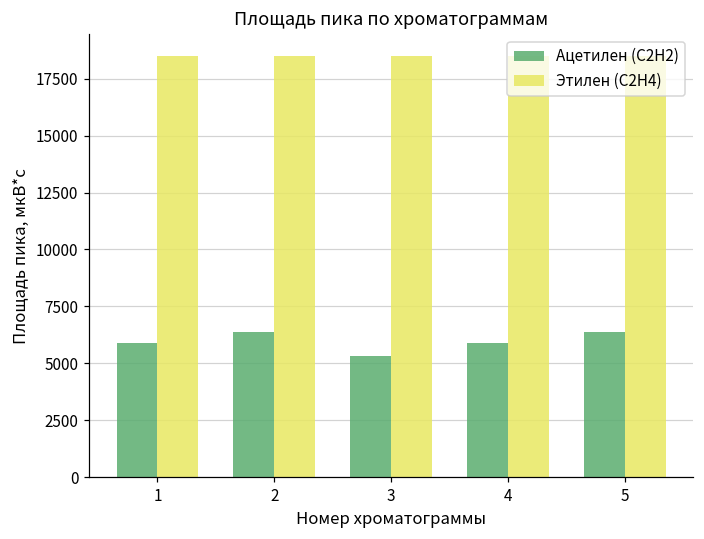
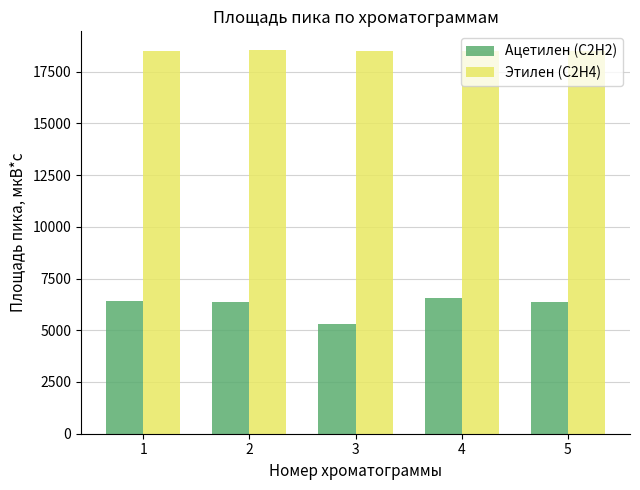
Ацетилен (C2H2), 1: 5900 -> 6400
Ацетилен (C2H2), 4: 5900 -> 6500
